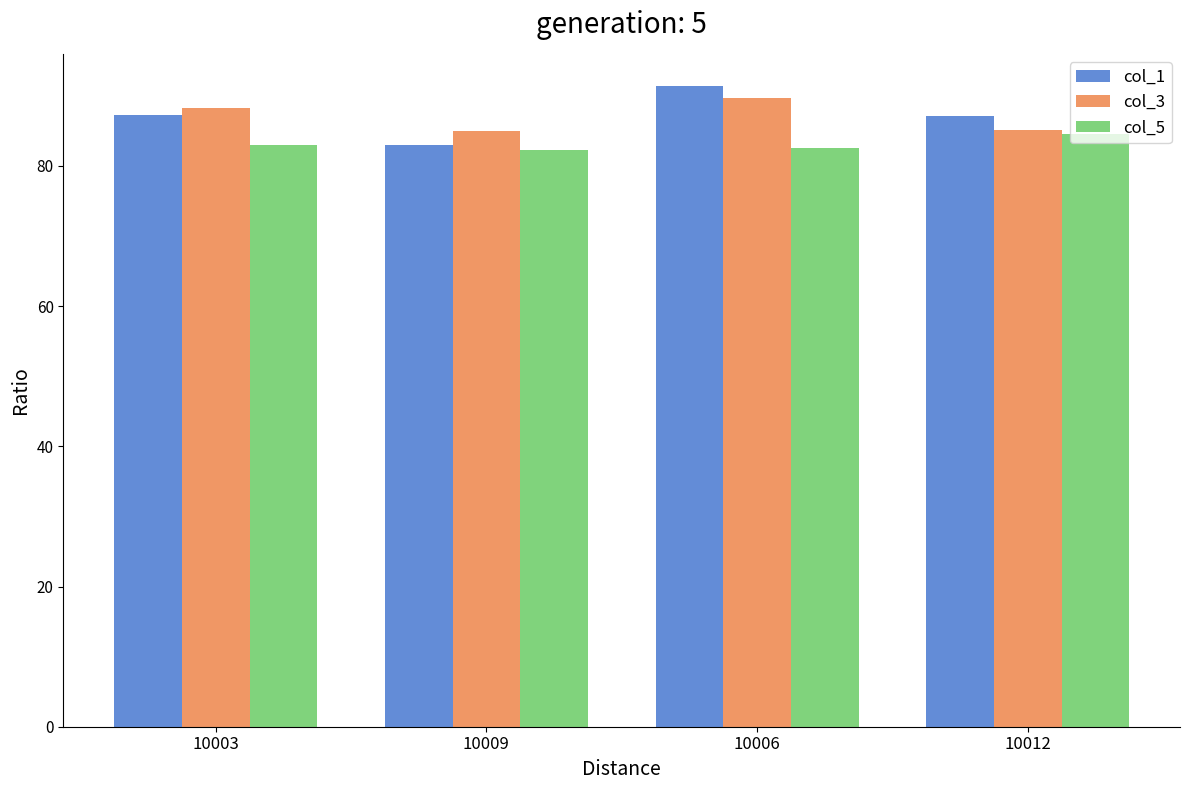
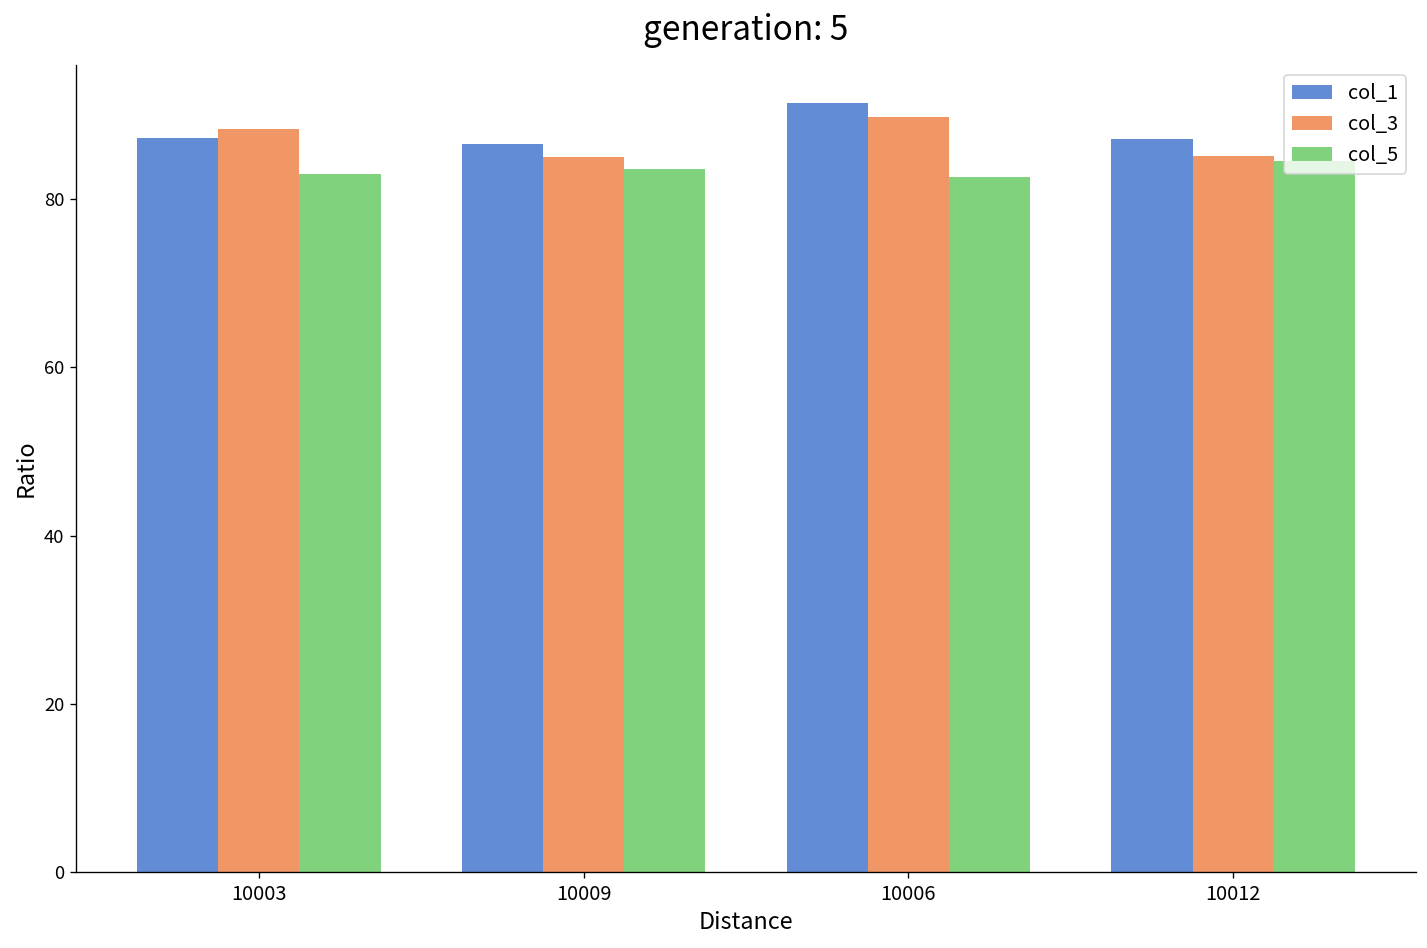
col_1, 10009: 83 -> 87
col_5, 10009: 82 -> 84
